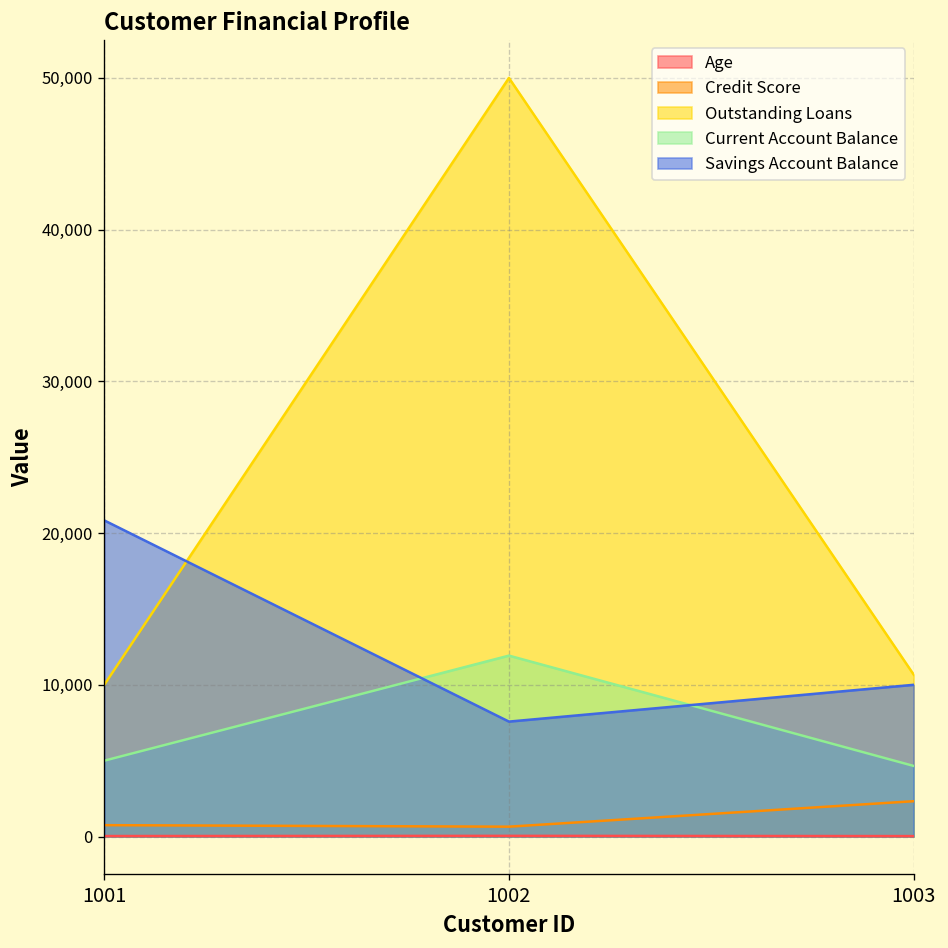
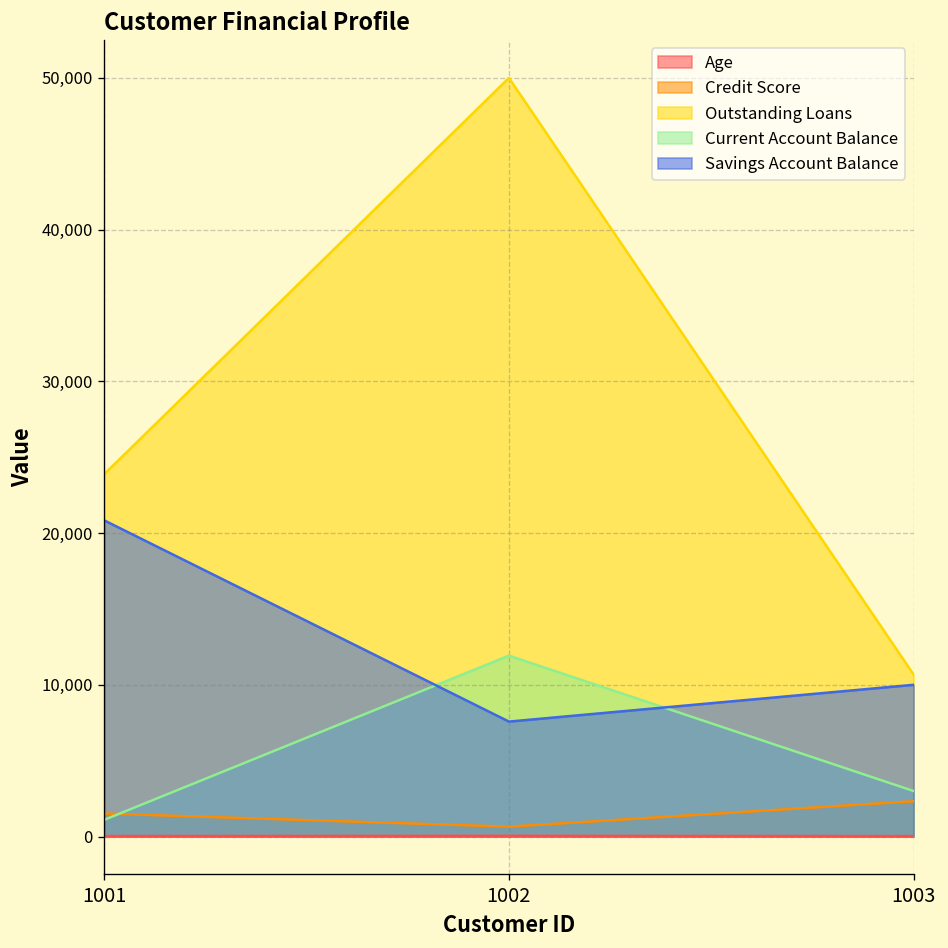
Credit Score, 1001: 800 -> 1,500
Outstanding Loans, 1001: 10,000 -> 23,900
Current Account Balance, 1001: 5,000 -> 1,100
Current Account Balance, 1003: 4,700 -> 3,000
